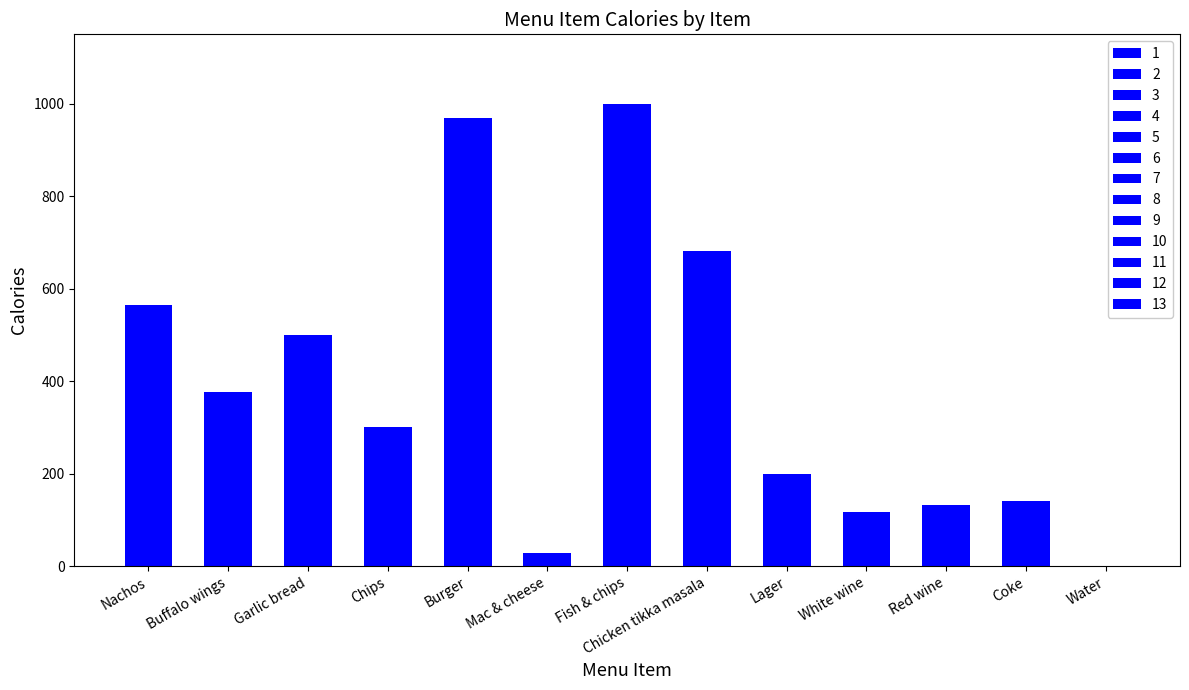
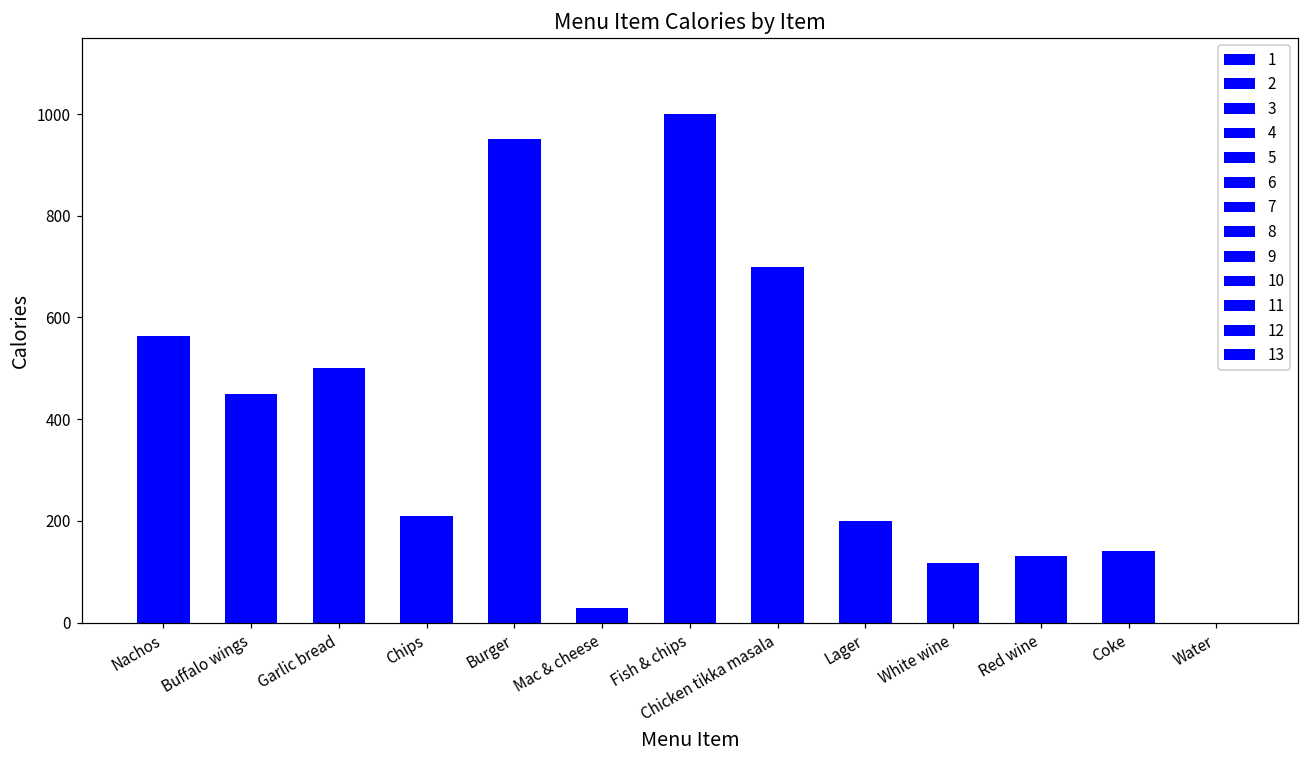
Buffalo wings: 380 -> 450
Chips: 300 -> 210
Burger: 970 -> 950
Chicken tikka masala: 680 -> 700
